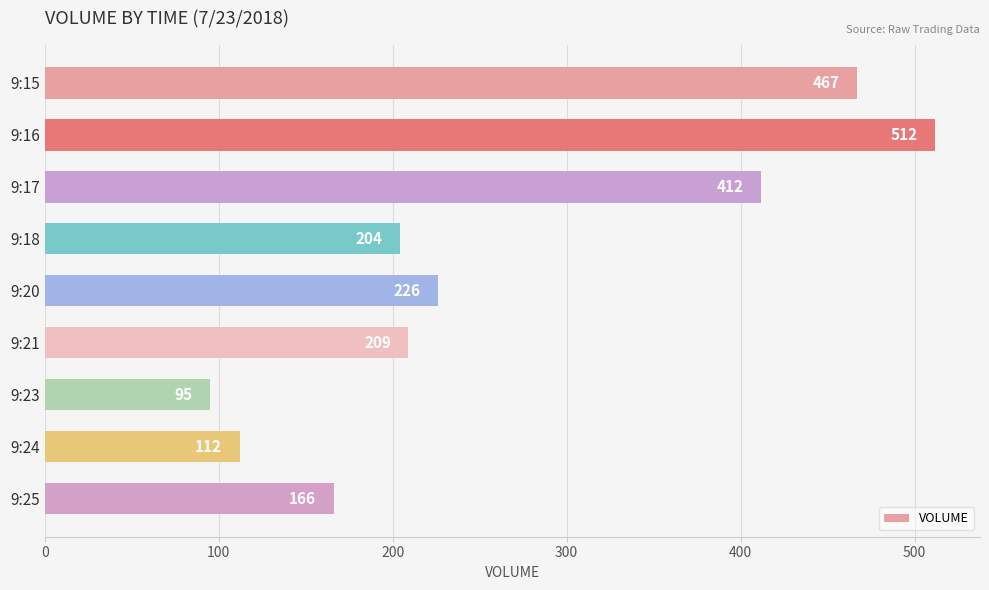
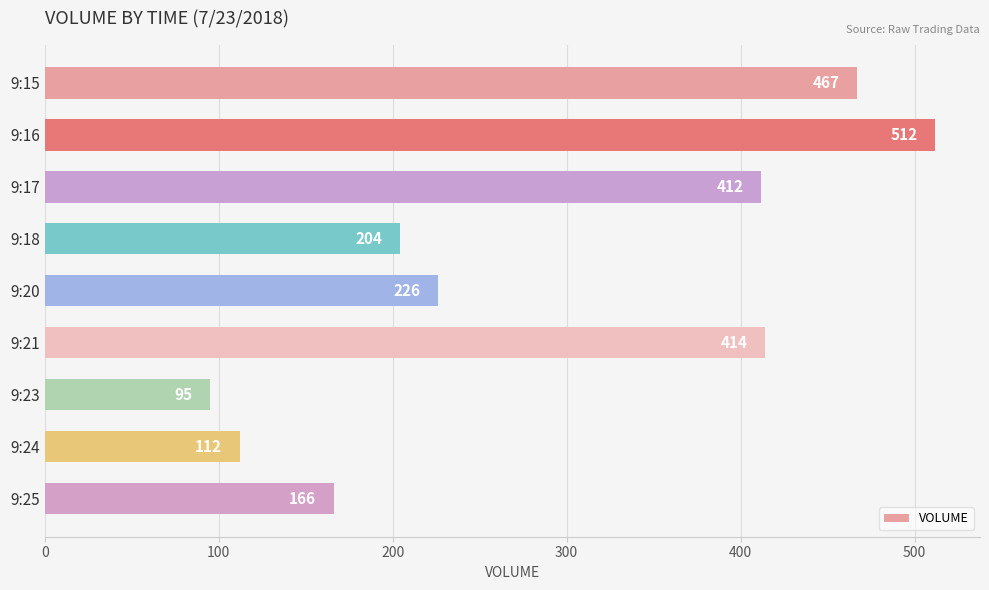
9:21: 209 -> 414
